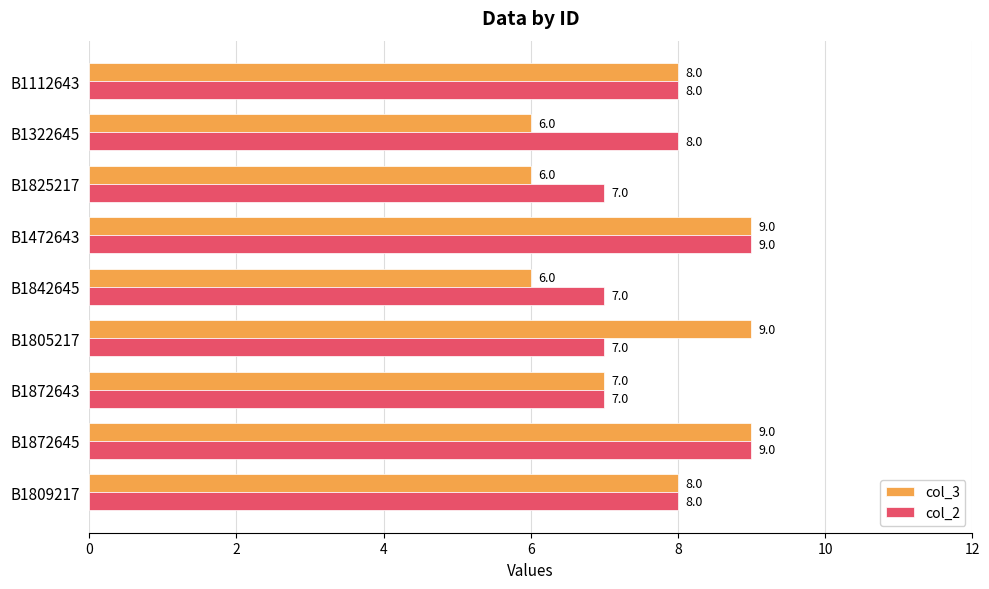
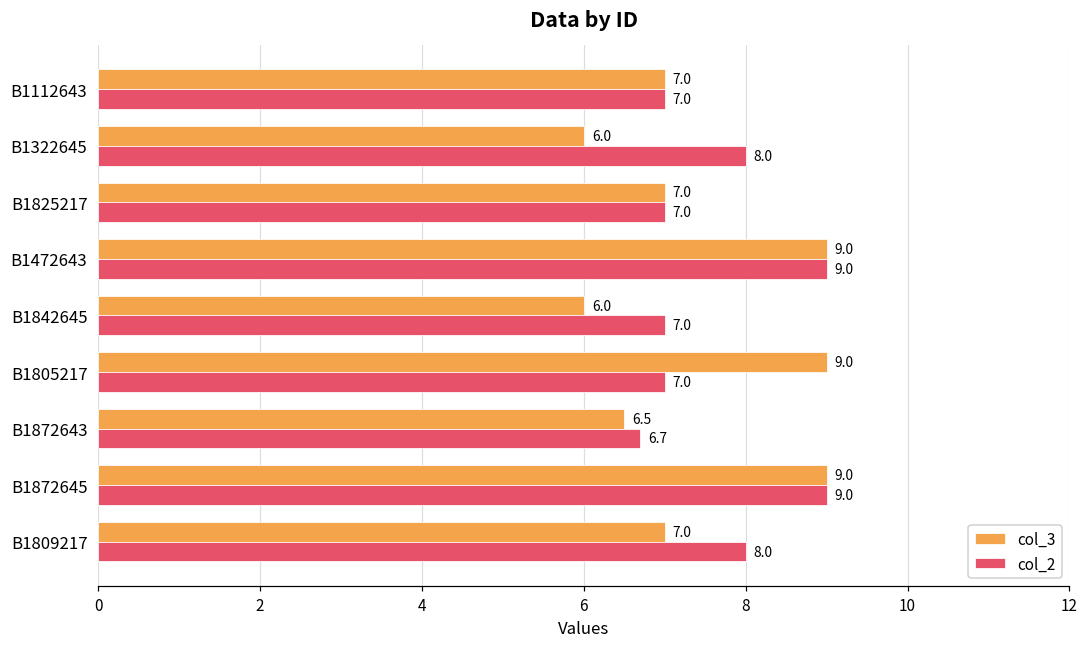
col_3, B1112643: 8.0 -> 7.0
col_2, B1112643: 8.0 -> 7.0
col_3, B1825217: 6.0 -> 7.0
col_3, B1872643: 7.0 -> 6.5
col_2, B1872643: 7.0 -> 6.7
col_3, B1809217: 8.0 -> 7.0
